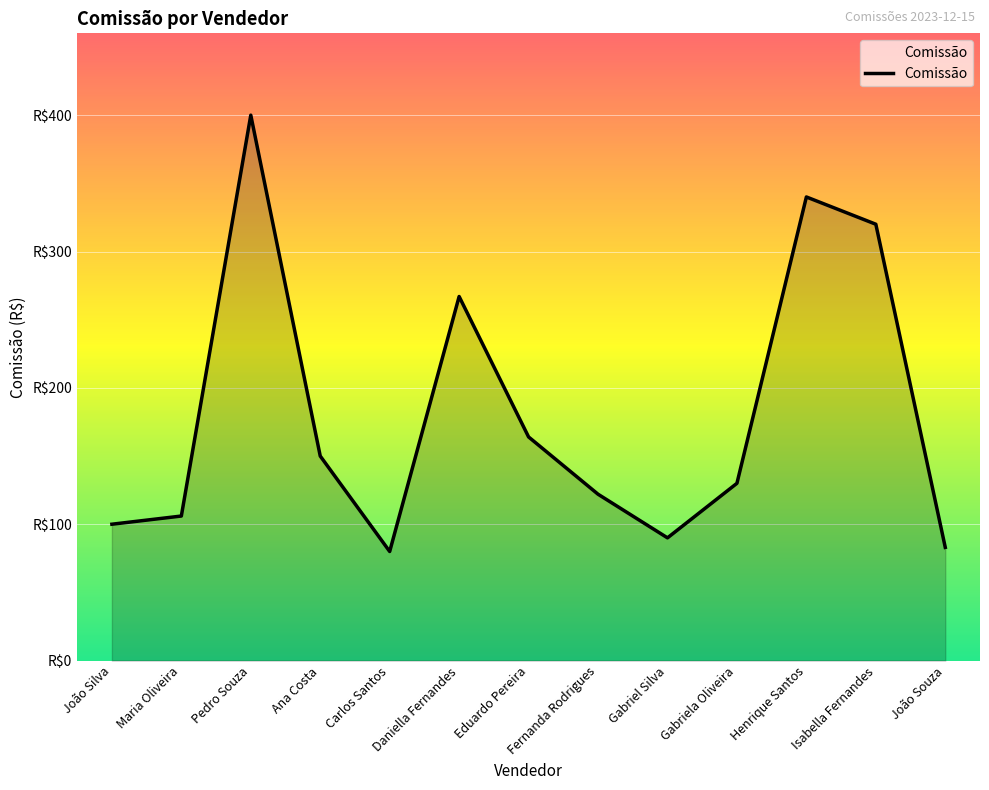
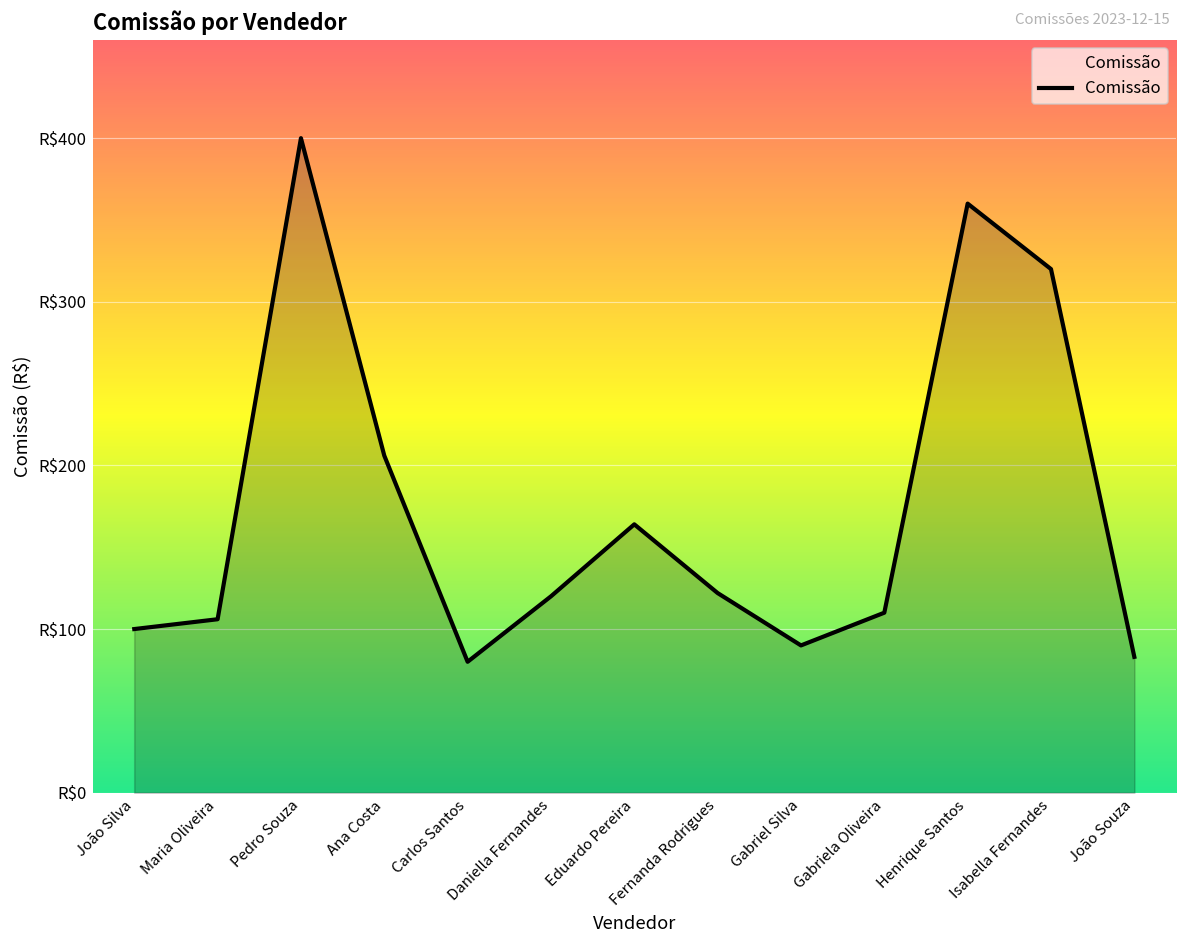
Ana Costa: R$150 -> R$206
Daniella Fernandes: R$267 -> R$120
Gabriela Oliveira: R$130 -> R$110
Henrique Santos: R$340 -> R$360
